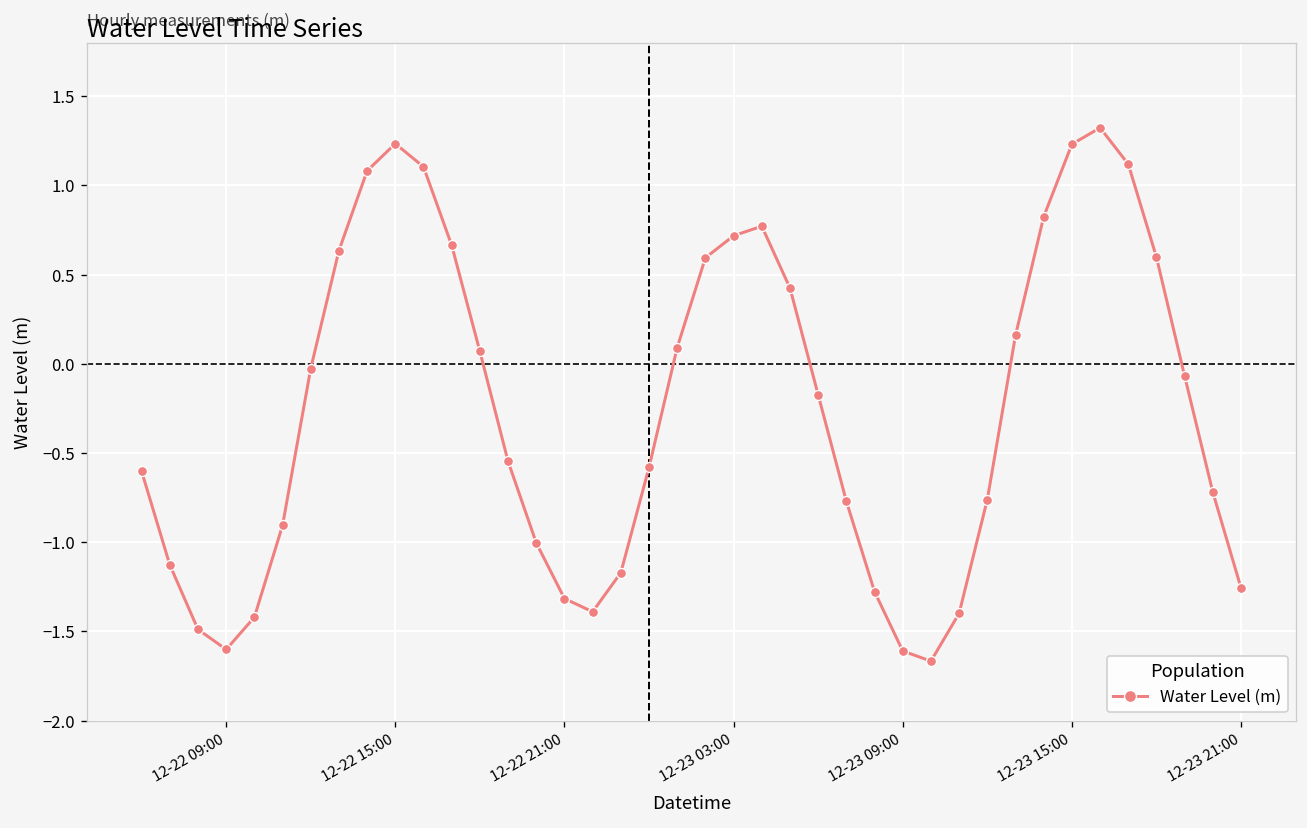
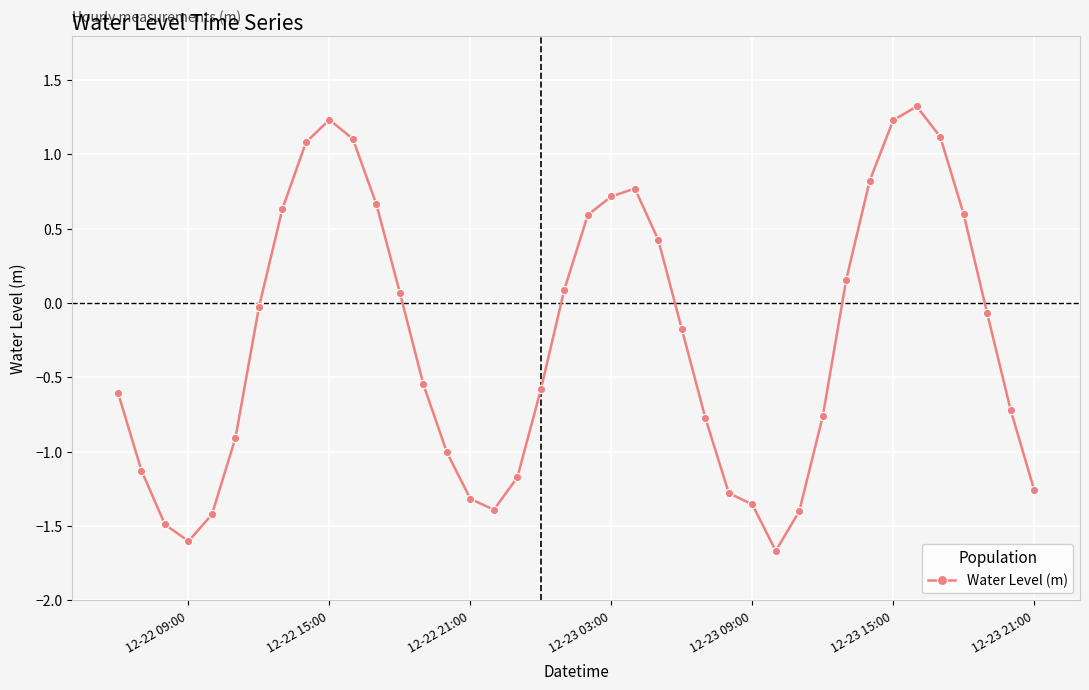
12-23 09:00: -1.61 -> -1.35
